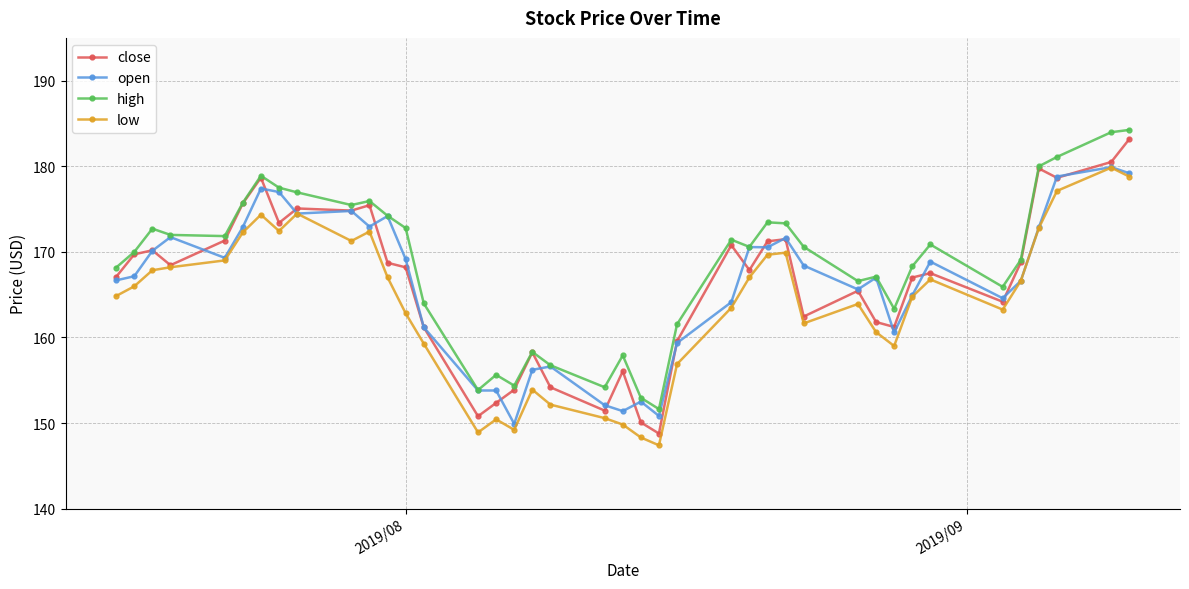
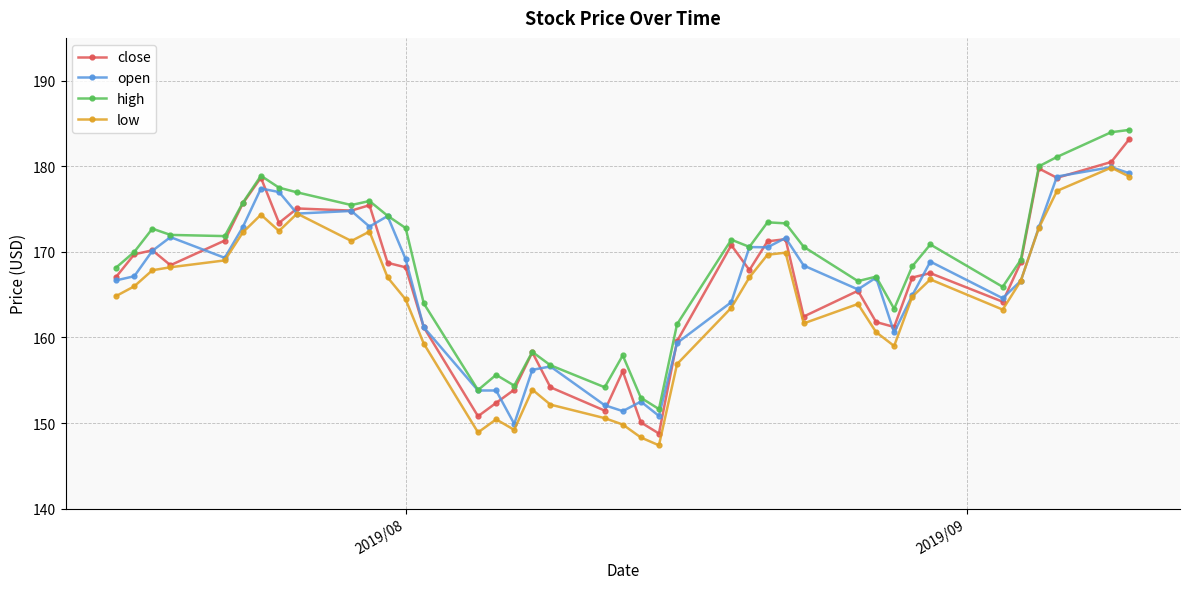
low, 2019/08: 163 -> 164
